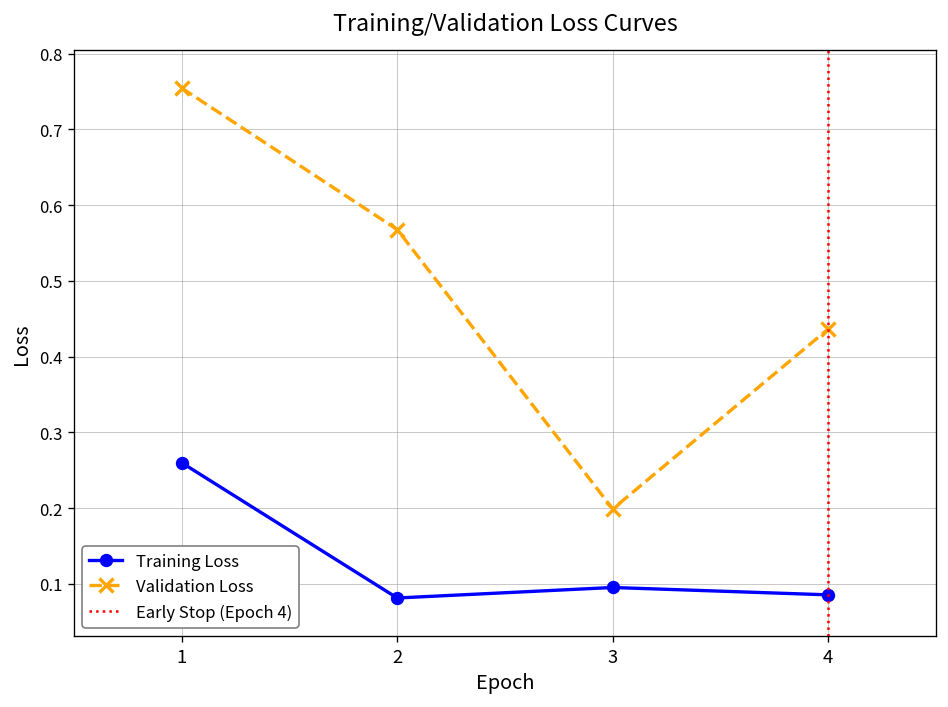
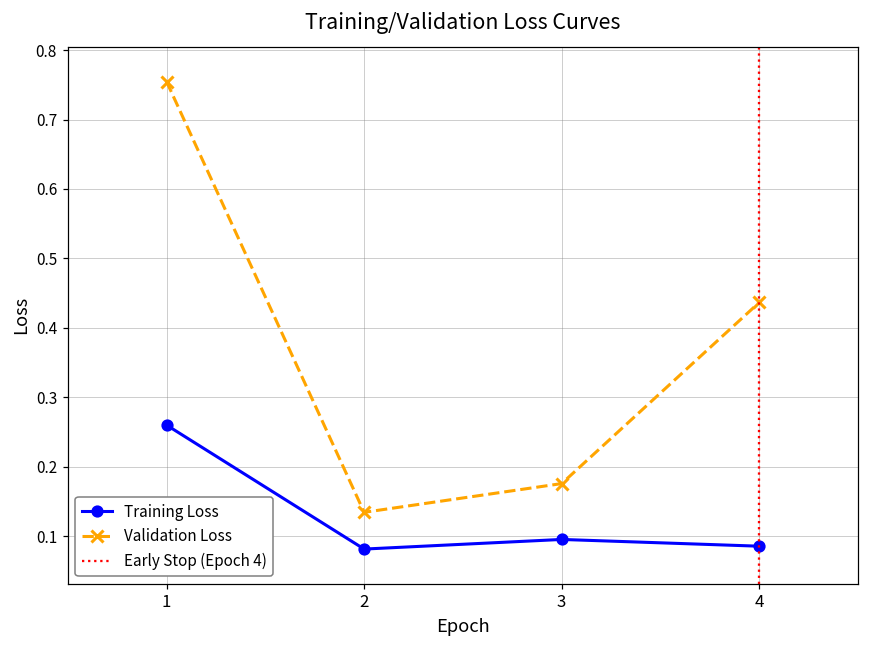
Validation Loss, 2: 0.57 -> 0.13
Validation Loss, 3: 0.20 -> 0.18
